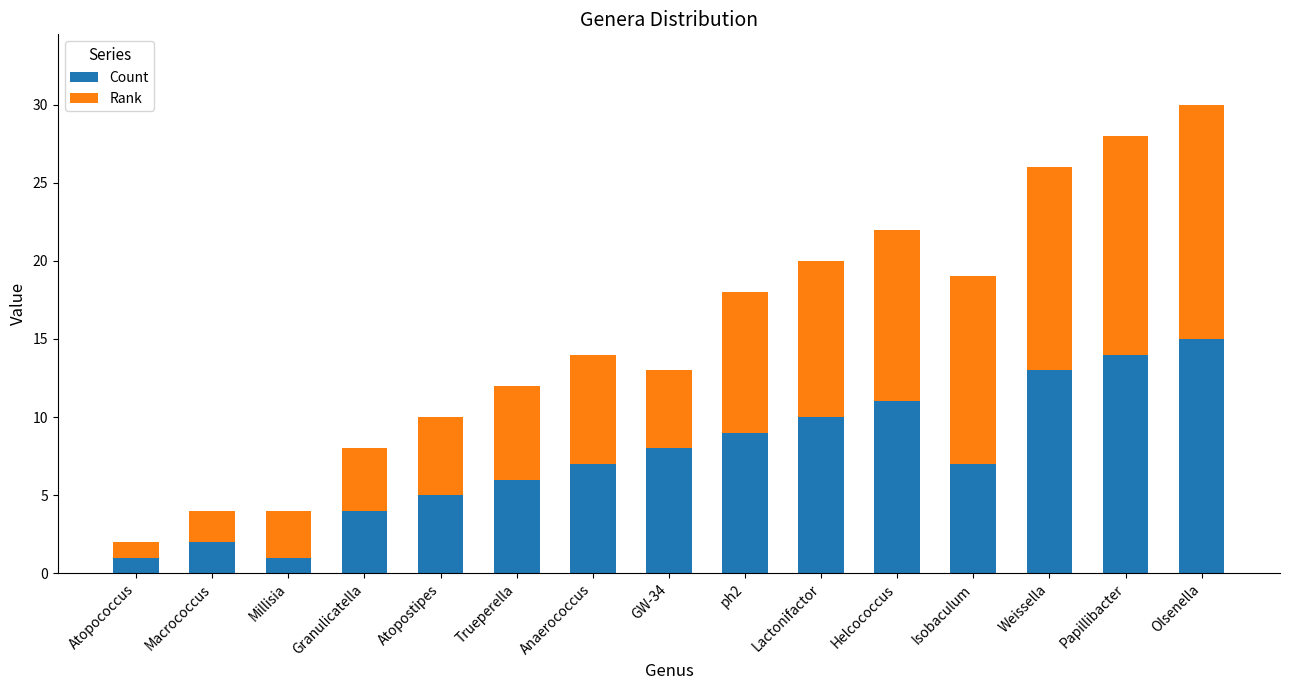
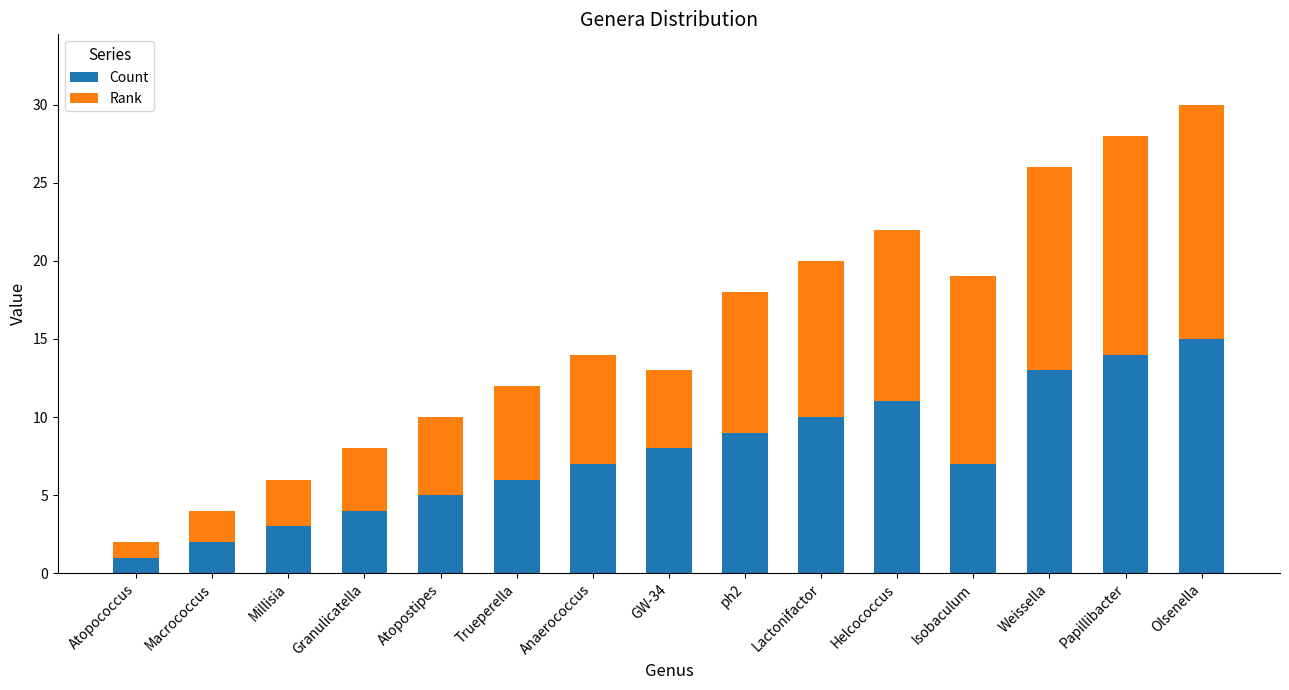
Count, Millisia: 1 -> 3
